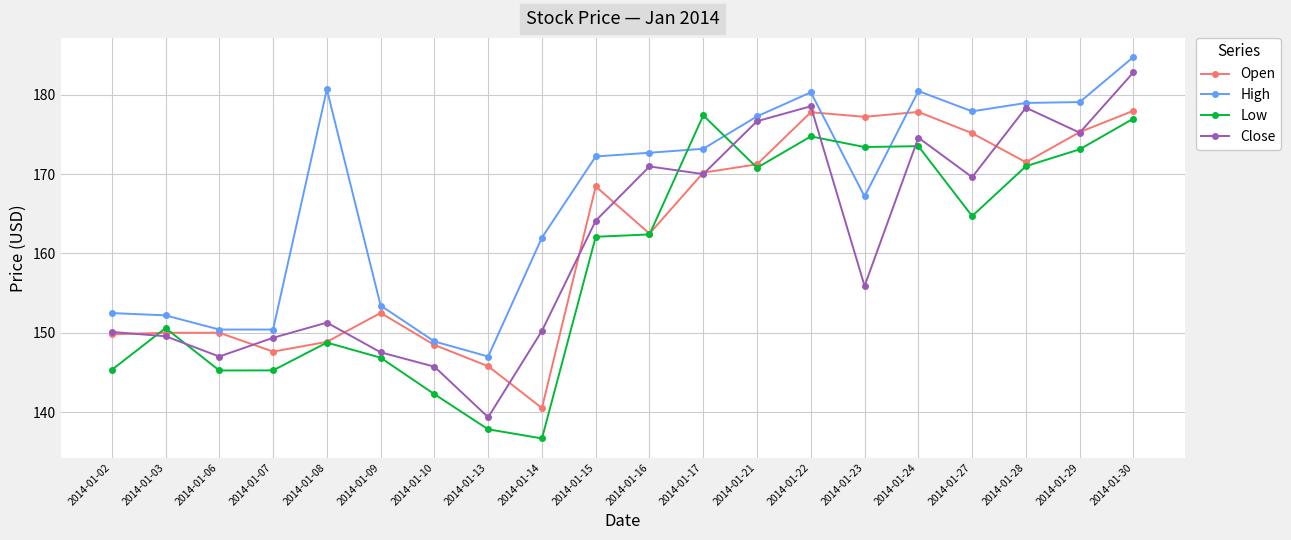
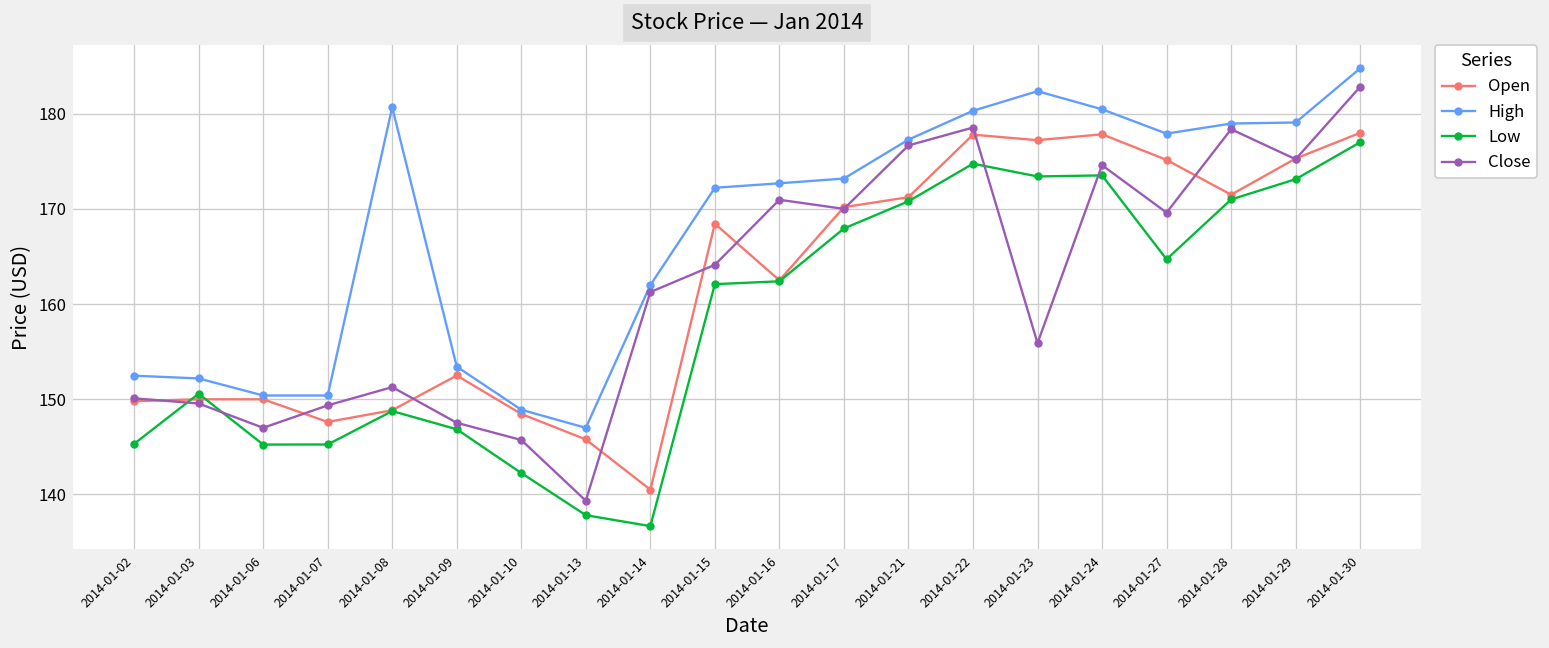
Close, 2014-01-14: 150 -> 161
Low, 2014-01-17: 177 -> 168
High, 2014-01-23: 167 -> 182
